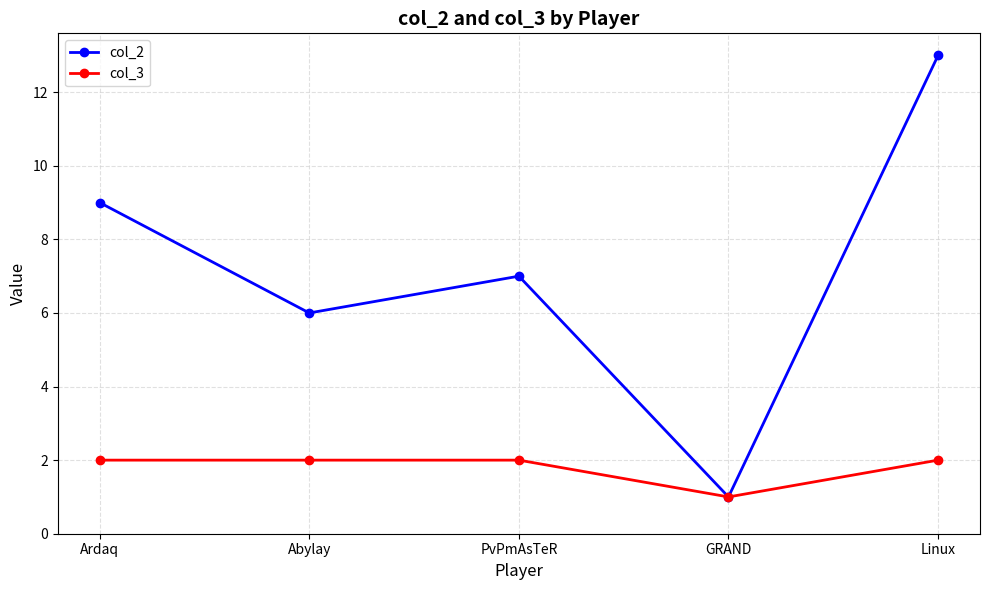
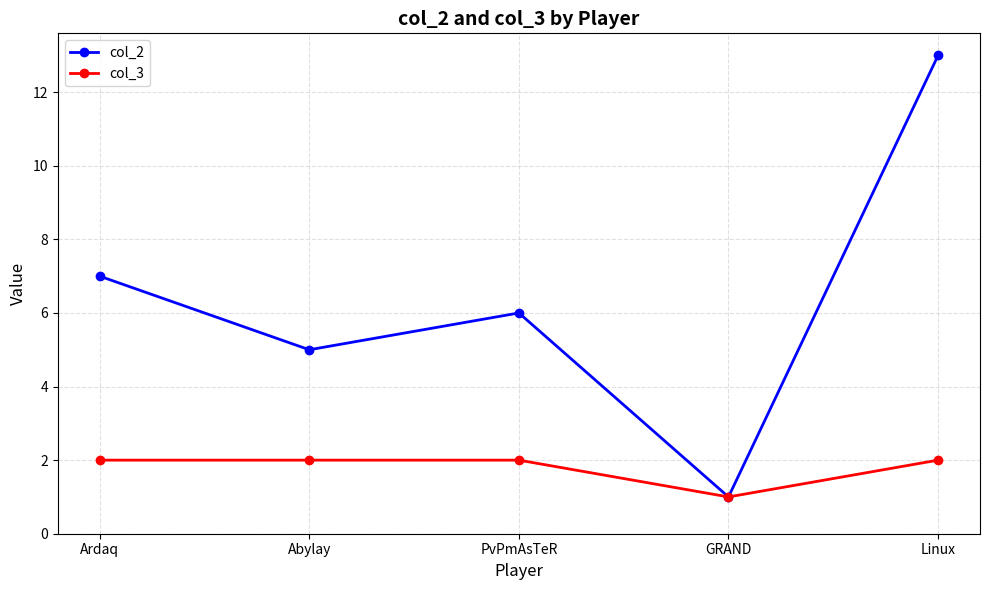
col_2, Ardaq: 9 -> 7
col_2, Abylay: 6 -> 5
col_2, PvPmAsTeR: 7 -> 6
